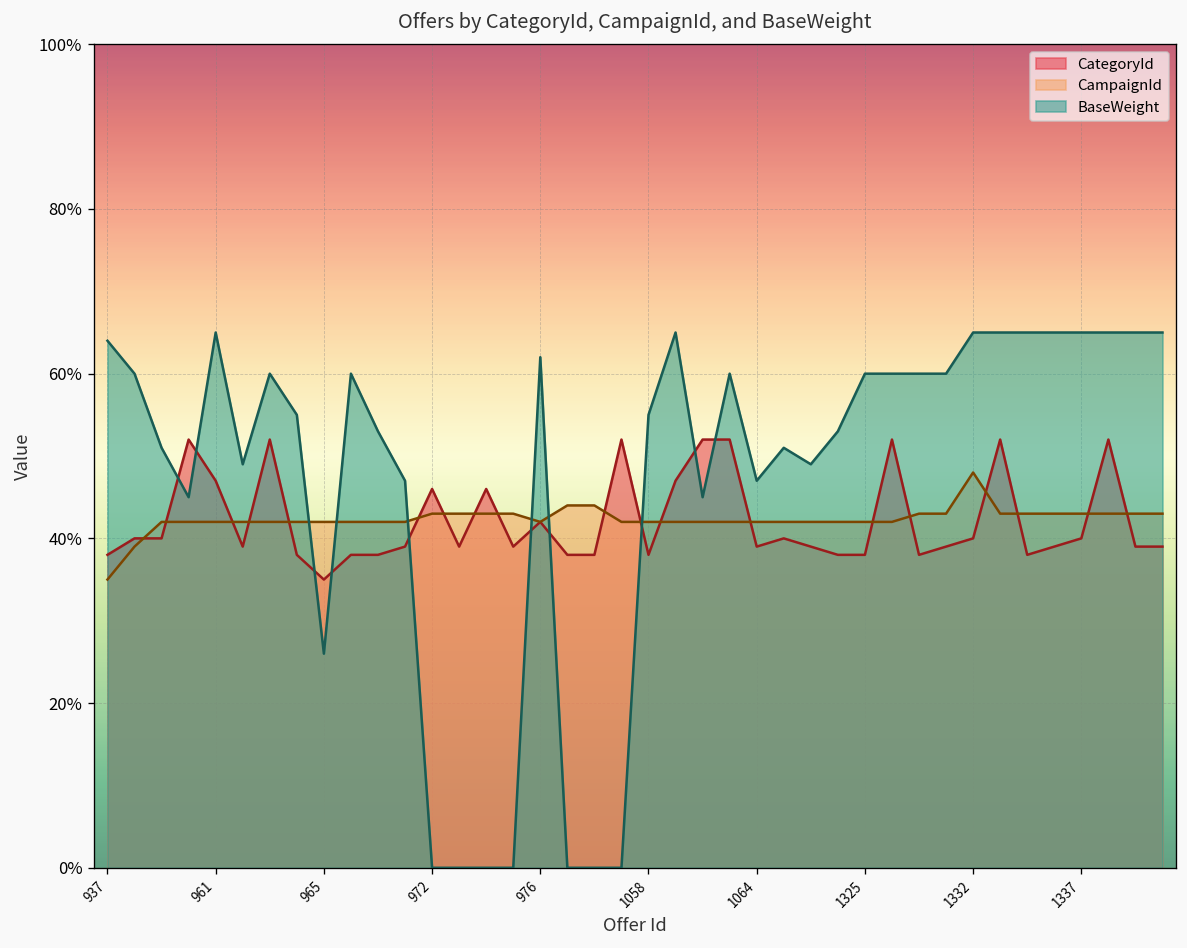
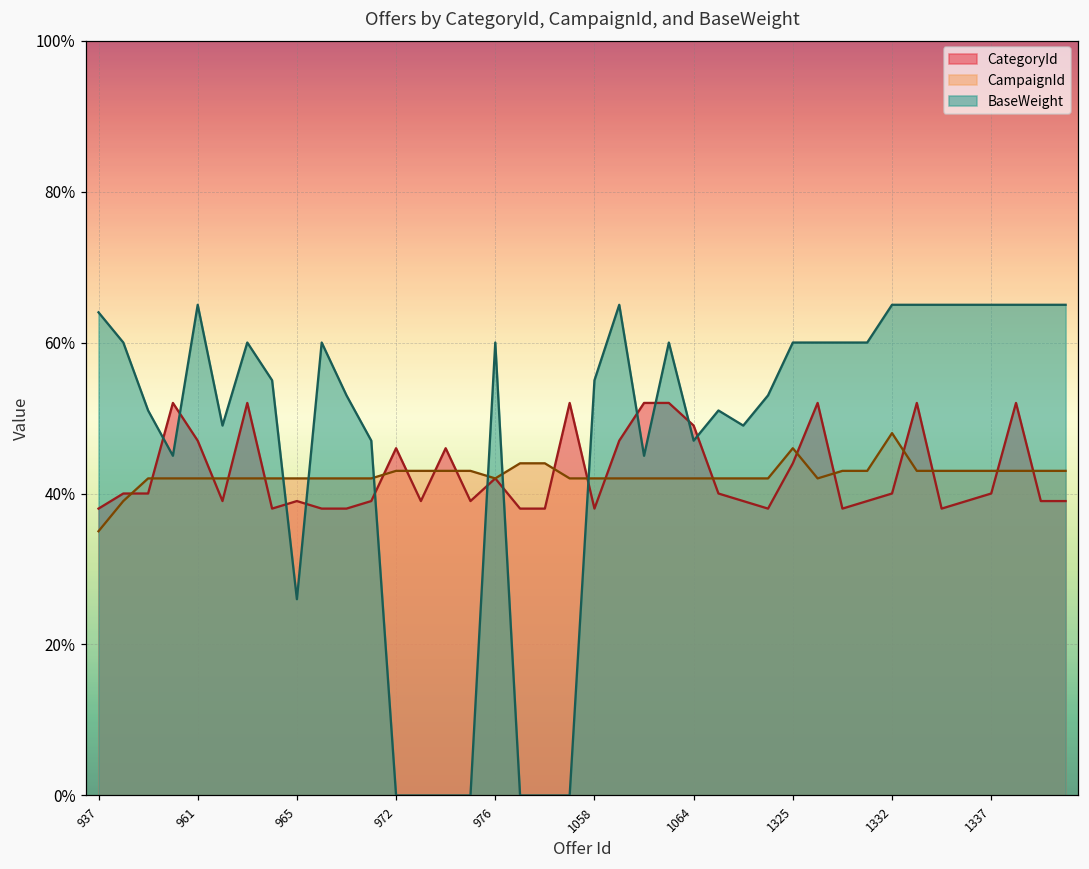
CategoryId, 965: 35% -> 39%
BaseWeight, 976: 62% -> 60%
CategoryId, 1064: 39% -> 49%
CategoryId, 1325: 38% -> 44%
CampaignId, 1325: 42% -> 46%
